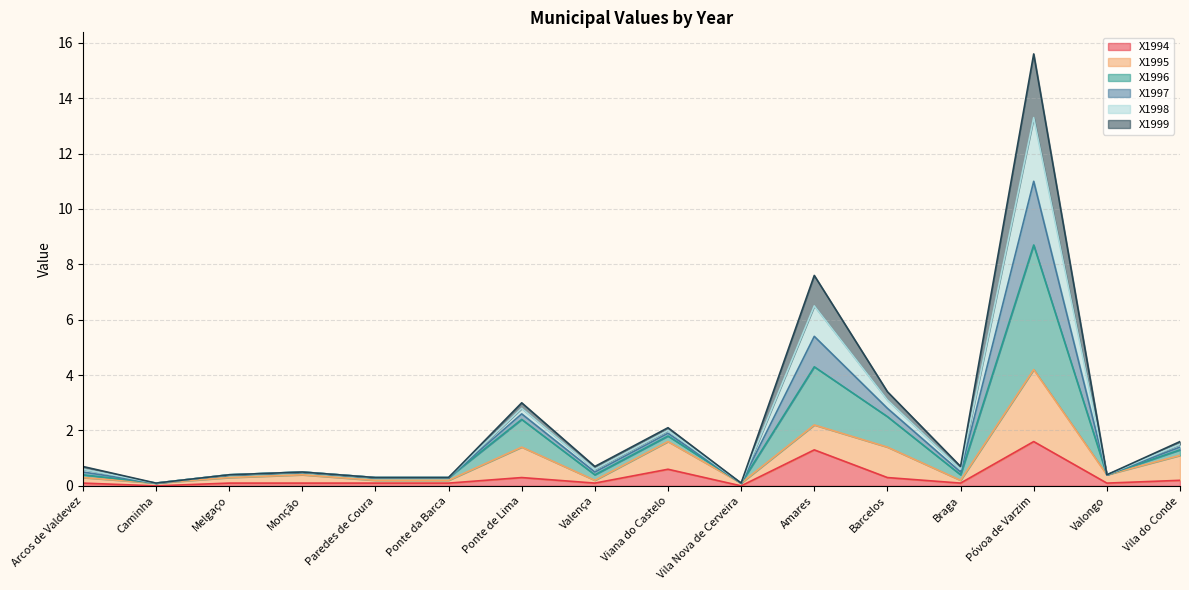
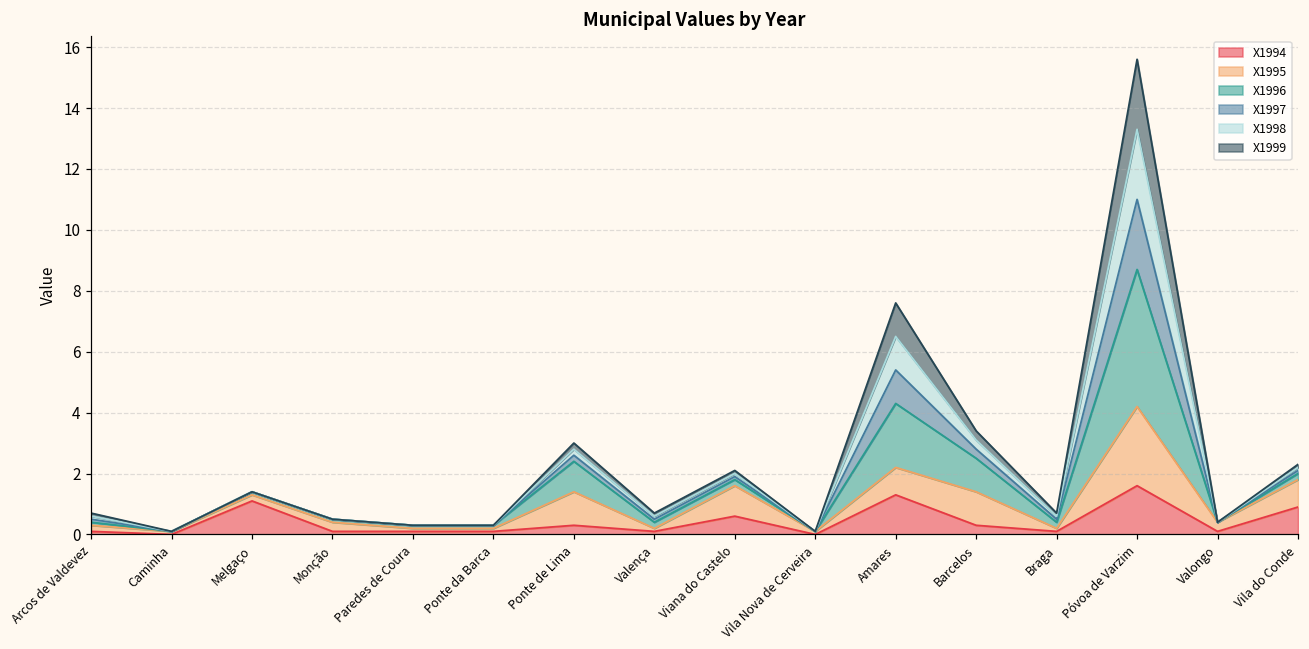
X1994, Melgaço: 0.1 -> 1.1
X1994, Vila do Conde: 0.2 -> 0.9
